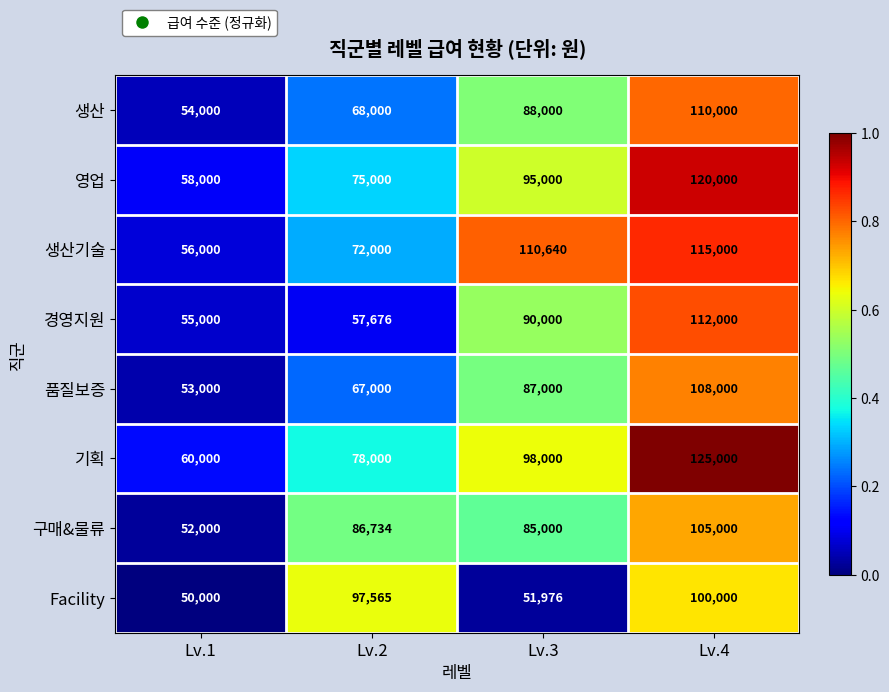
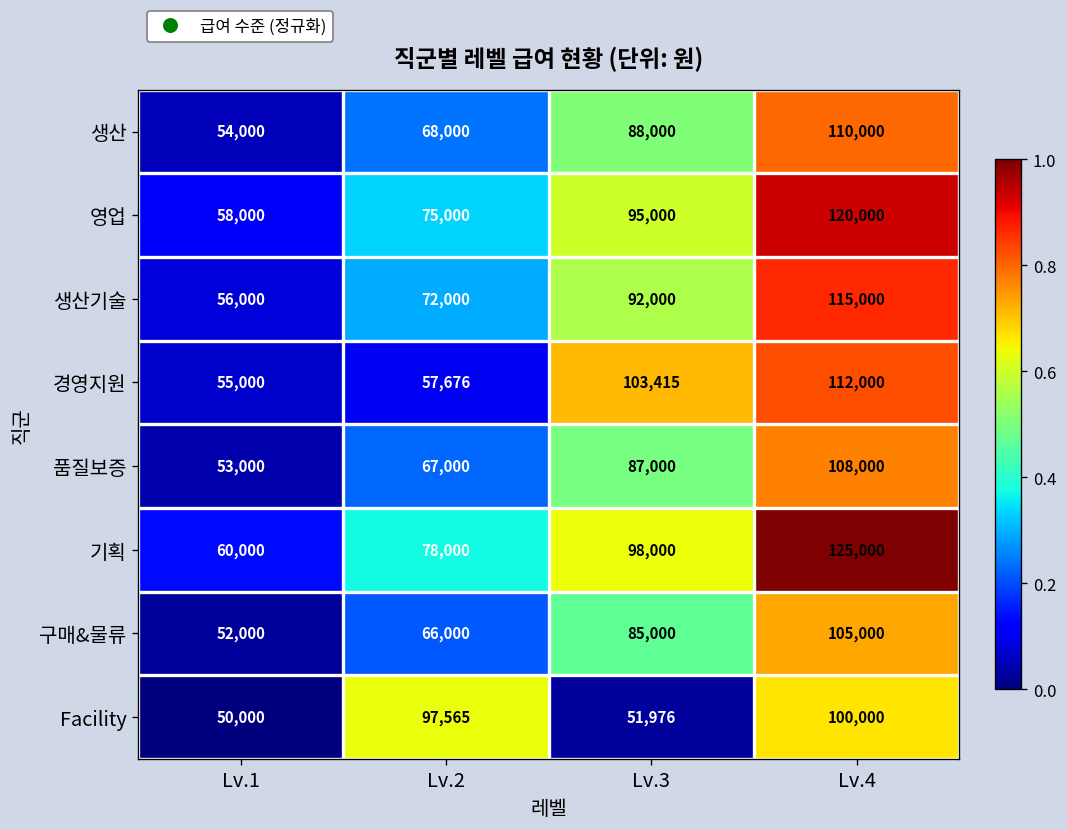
생산기술, Lv.3: 110,640 -> 92,000
경영지원, Lv.3: 90,000 -> 103,415
구매&물류, Lv.2: 86,734 -> 66,000
